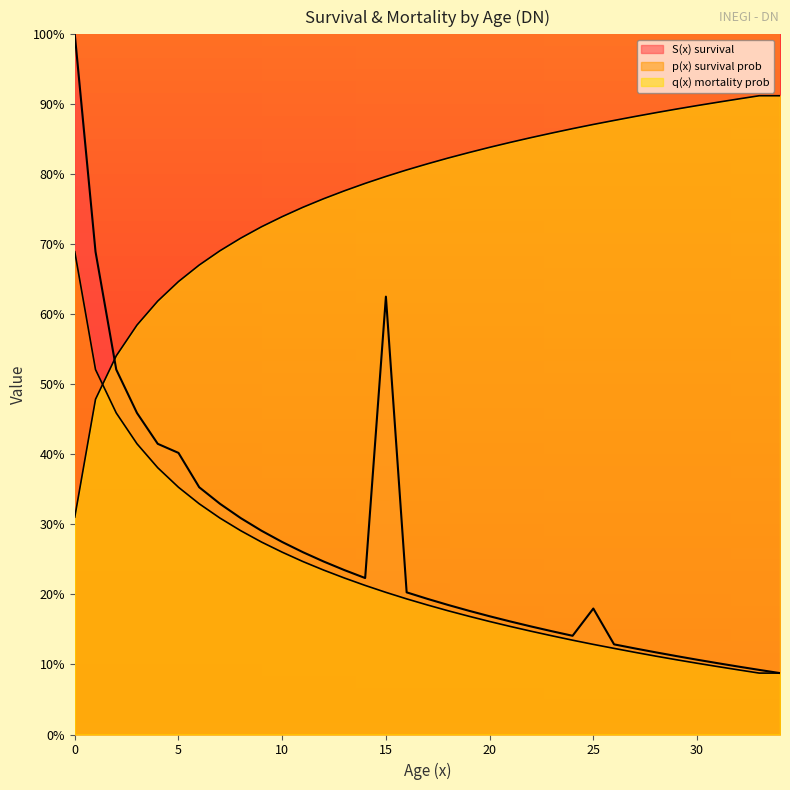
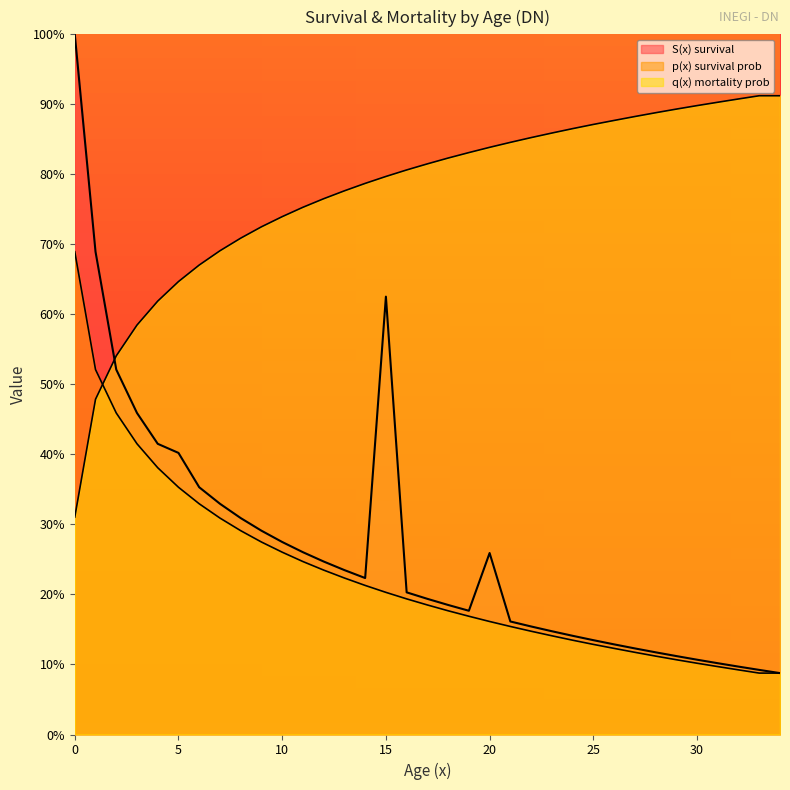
S(x) survival, 20: 17% -> 26%
S(x) survival, 25: 18% -> 13%
